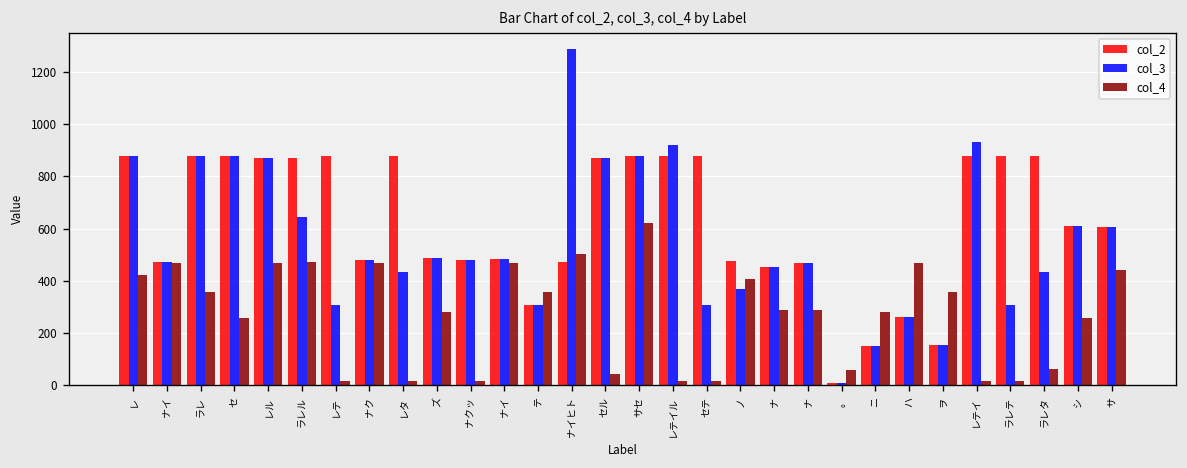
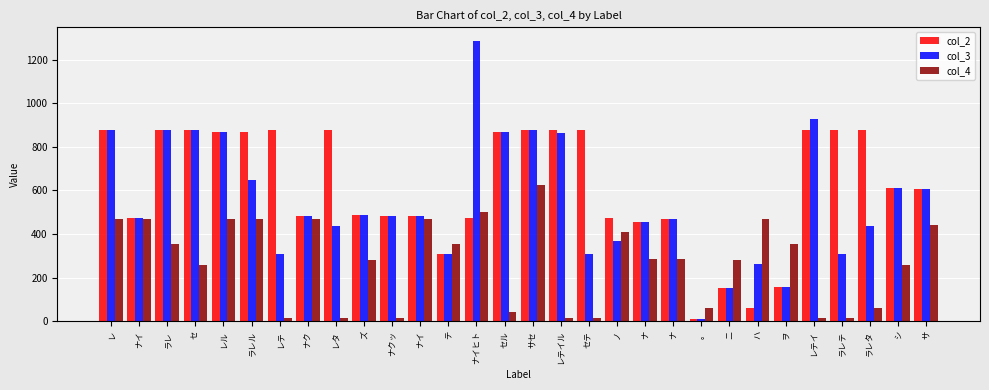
col_4, レ: 420 -> 470
col_3, レテイル: 920 -> 870
col_2, ハ: 260 -> 60
